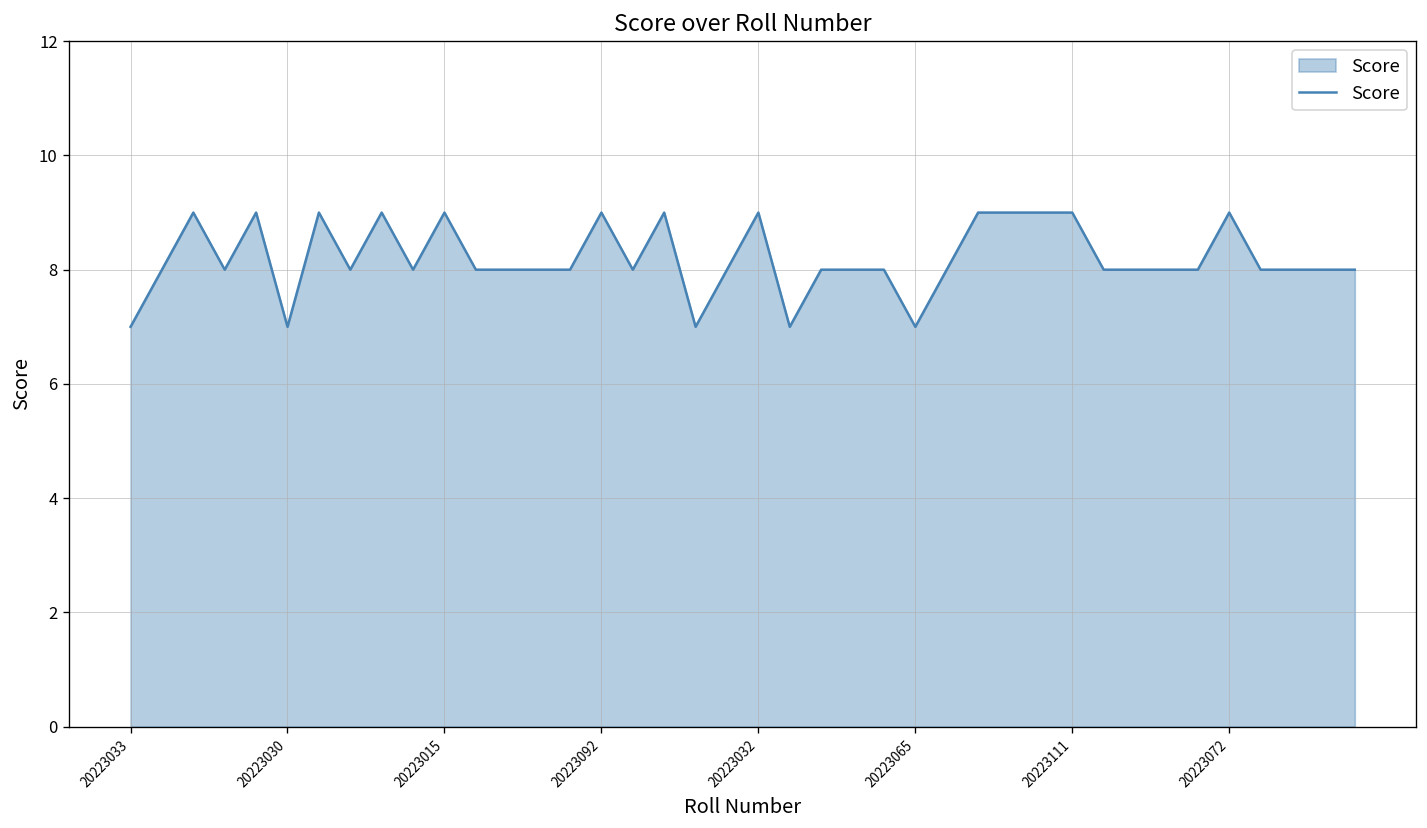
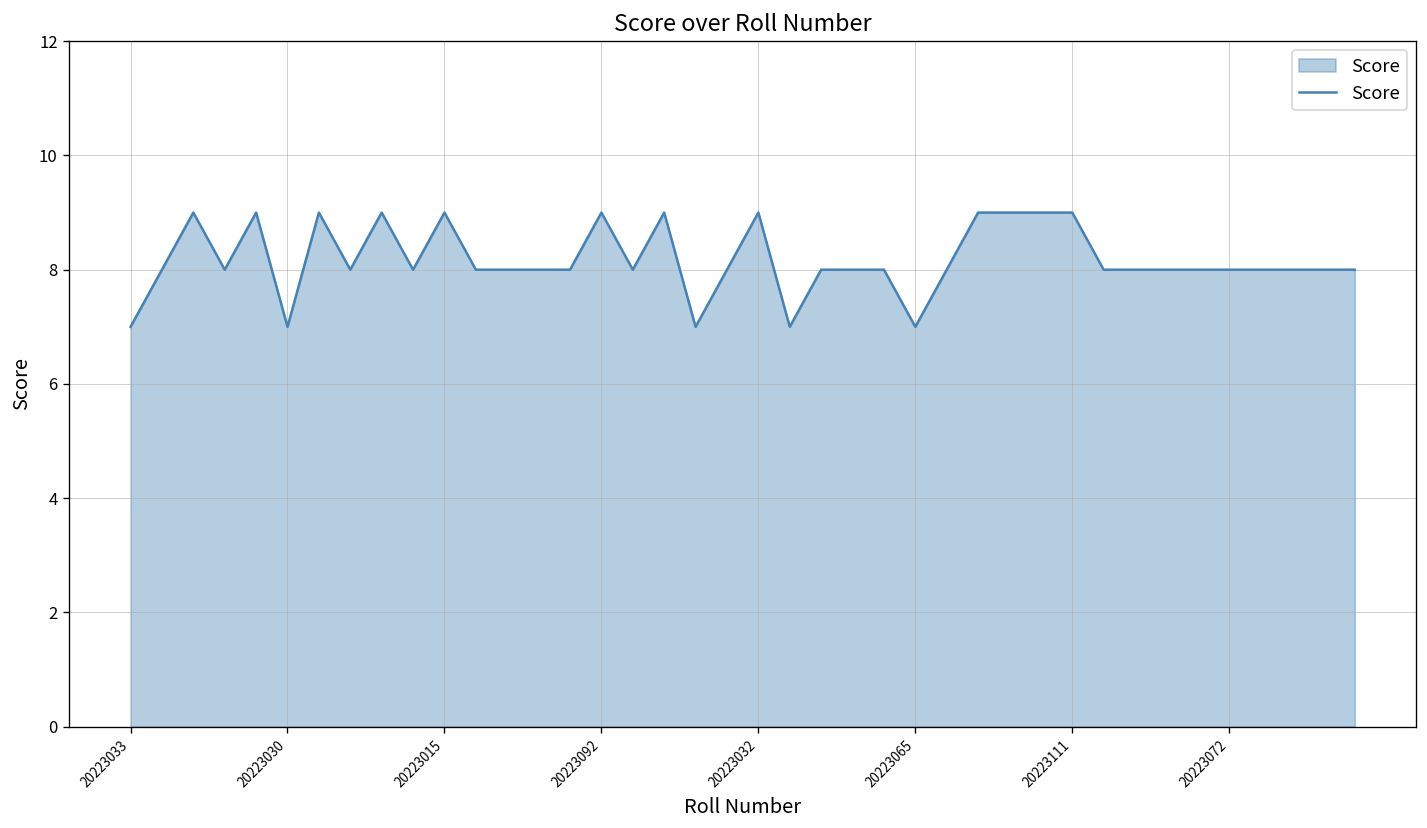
20223072: 9 -> 8
